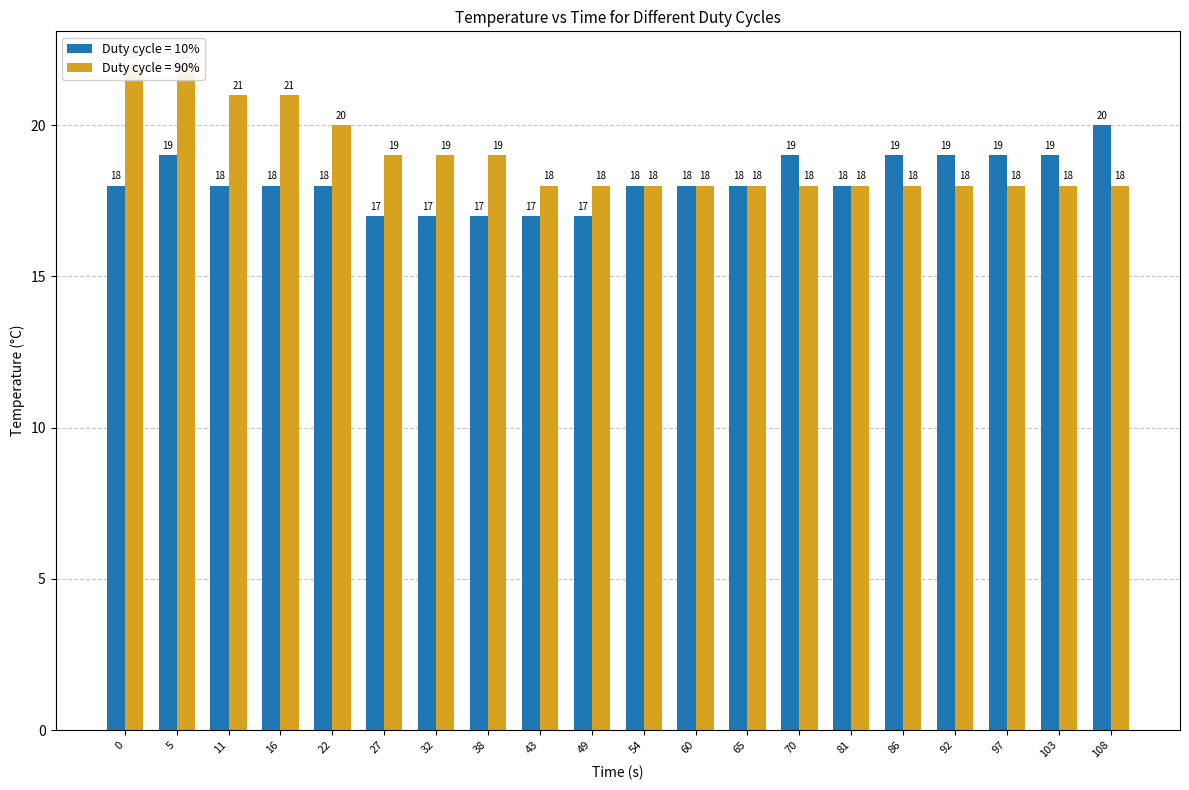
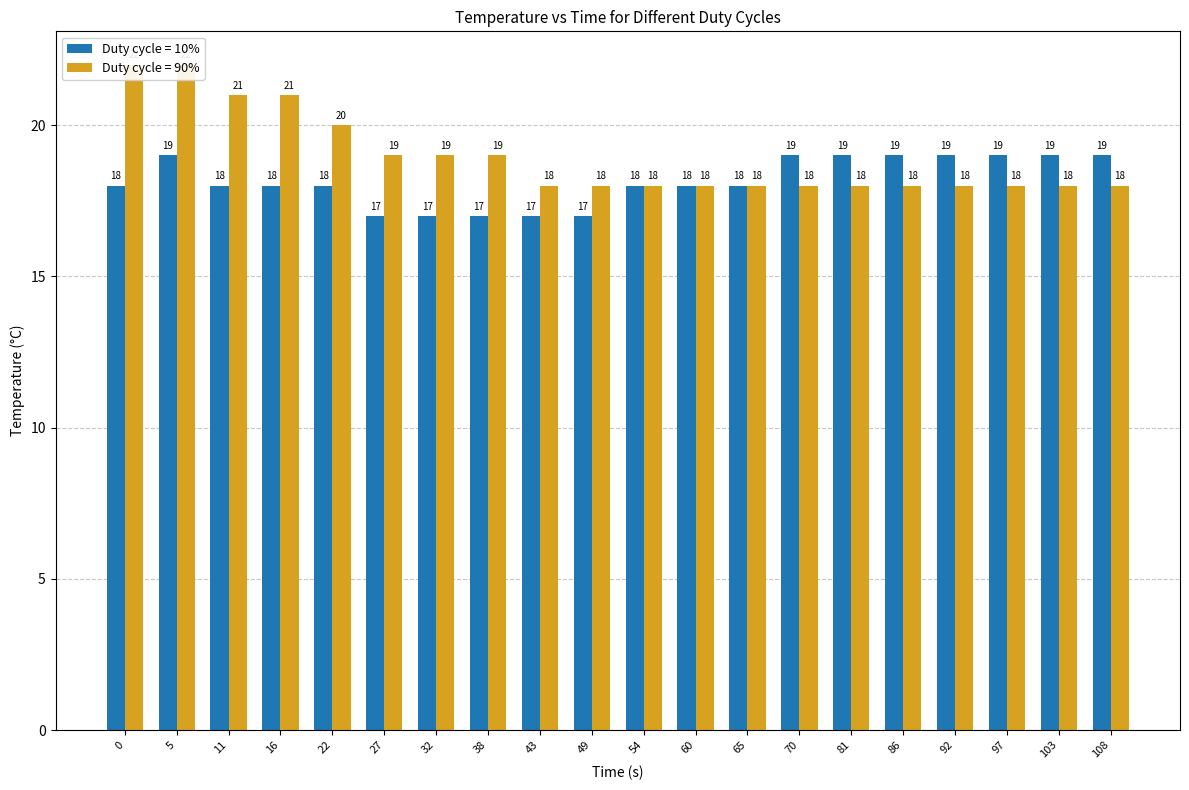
Duty cycle = 10%, 81: 18 -> 19
Duty cycle = 10%, 108: 20 -> 19
